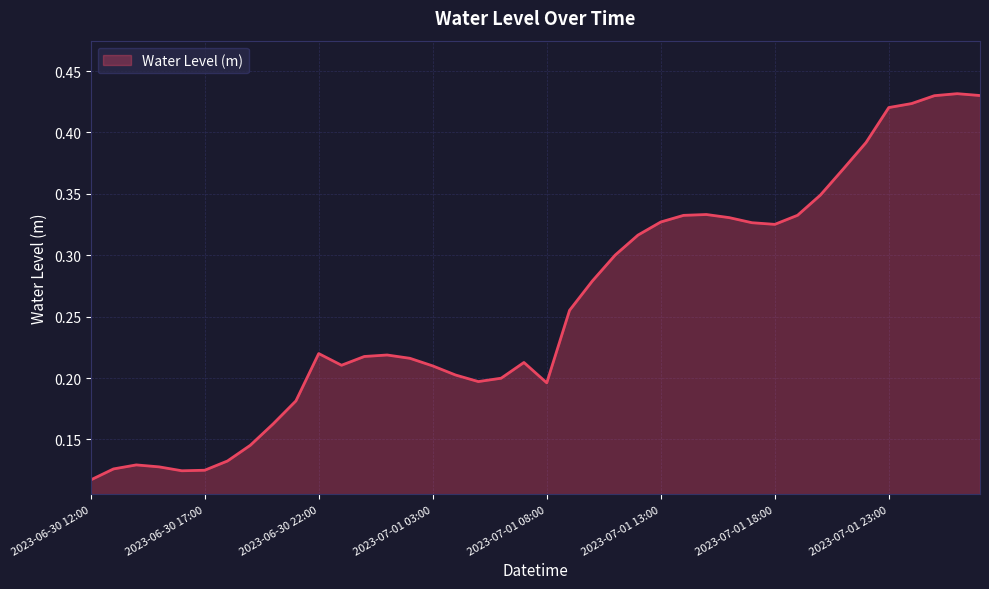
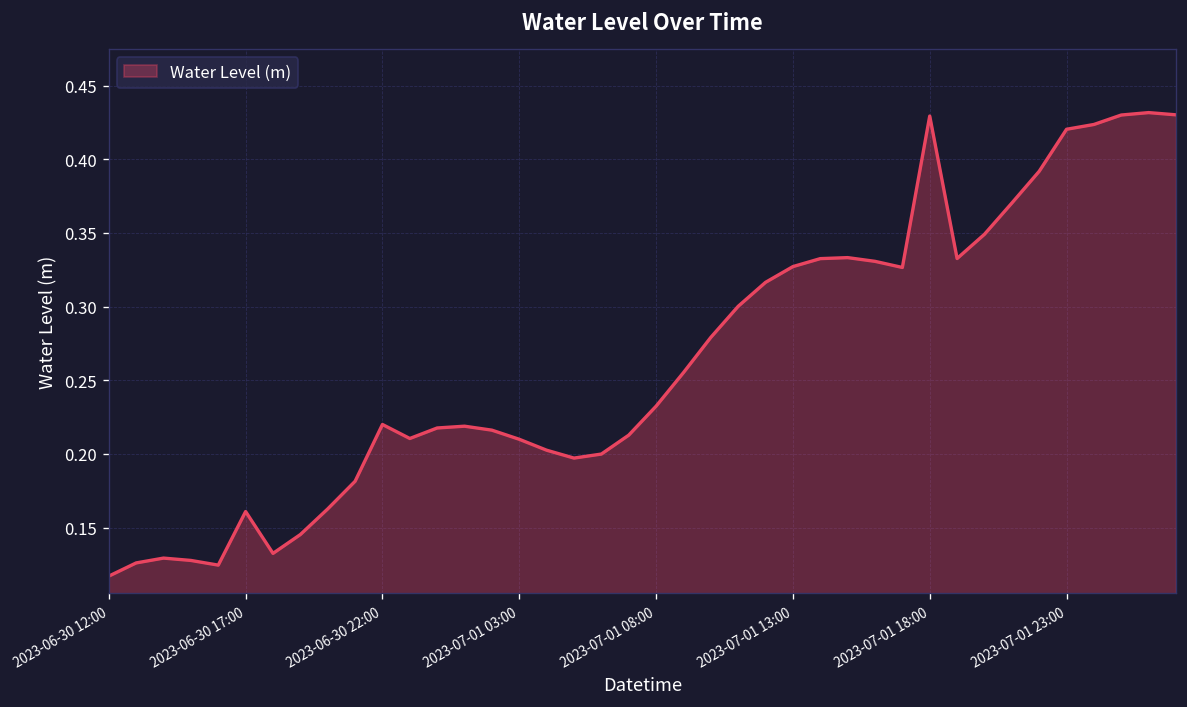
2023-06-30 17:00: 0.125 -> 0.161
2023-07-01 08:00: 0.196 -> 0.232
2023-07-01 18:00: 0.325 -> 0.429
